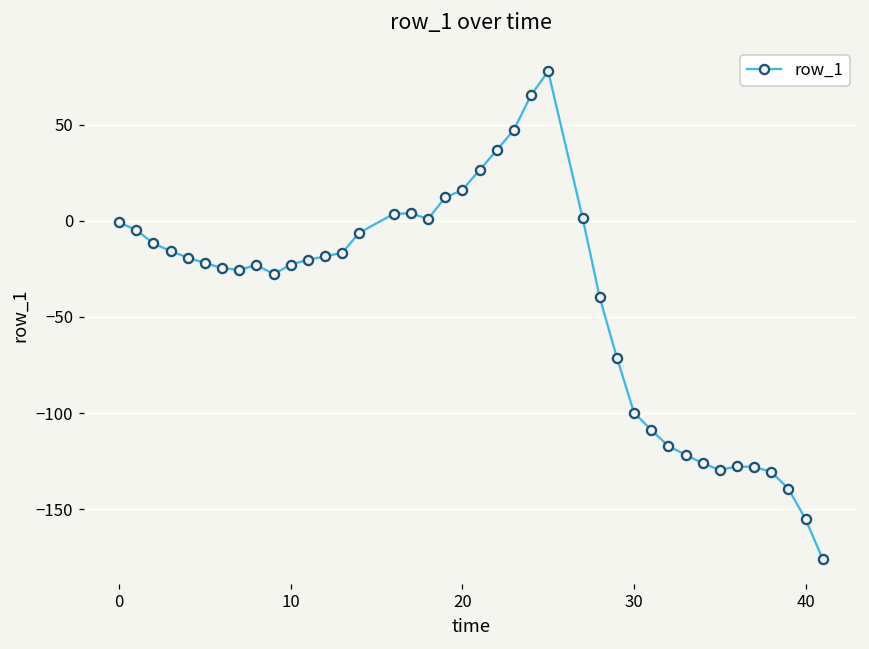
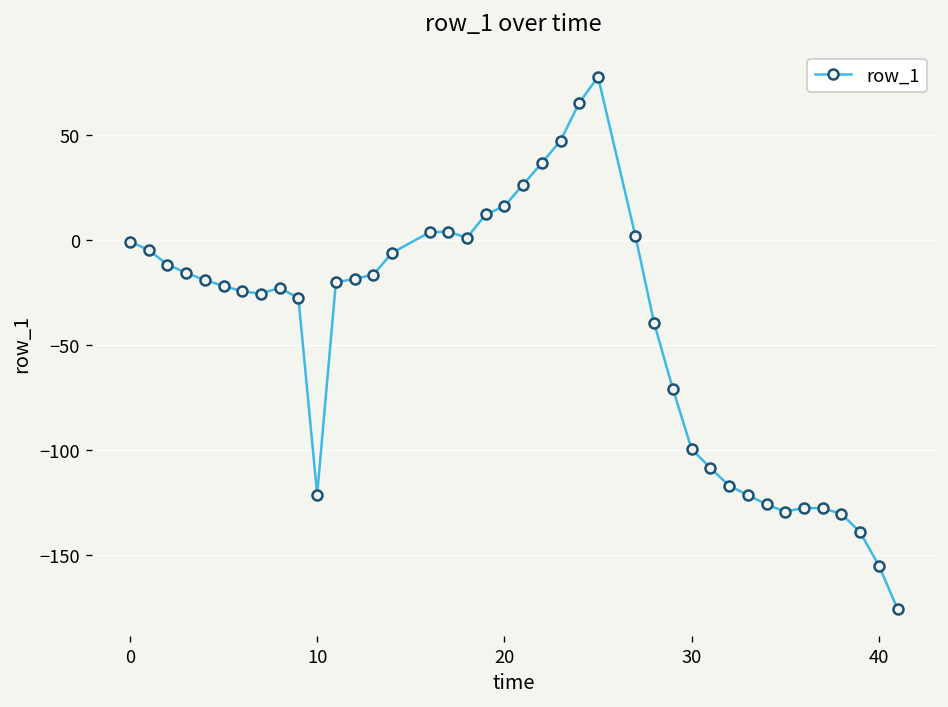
10: -23 -> -121
